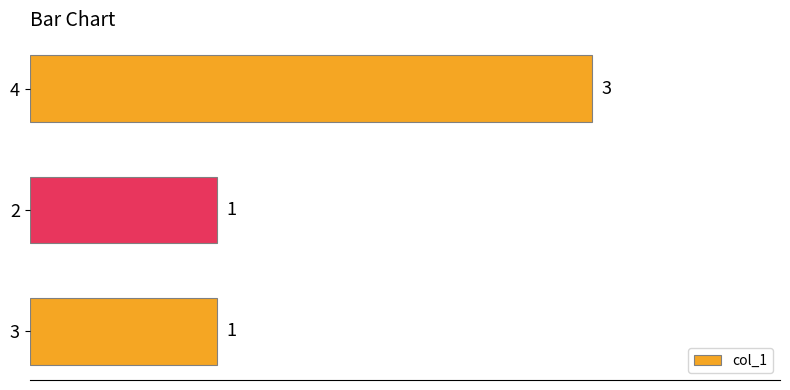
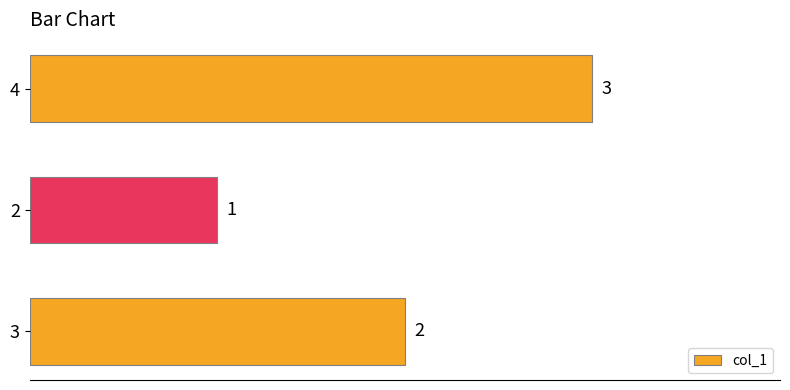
3: 1 -> 2
